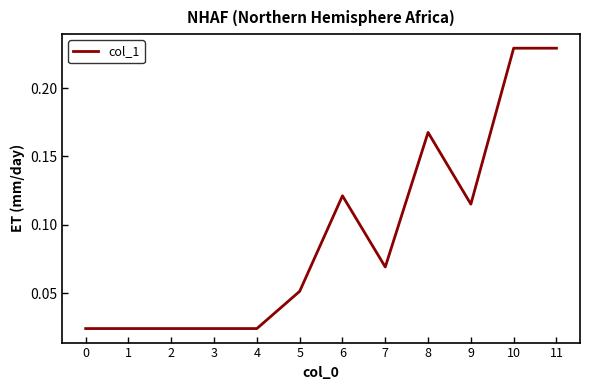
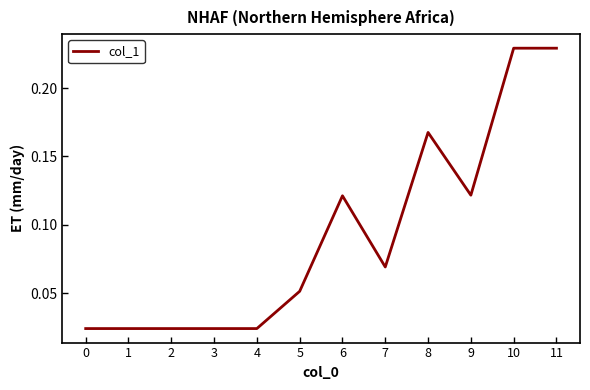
9: 0.115 -> 0.122
